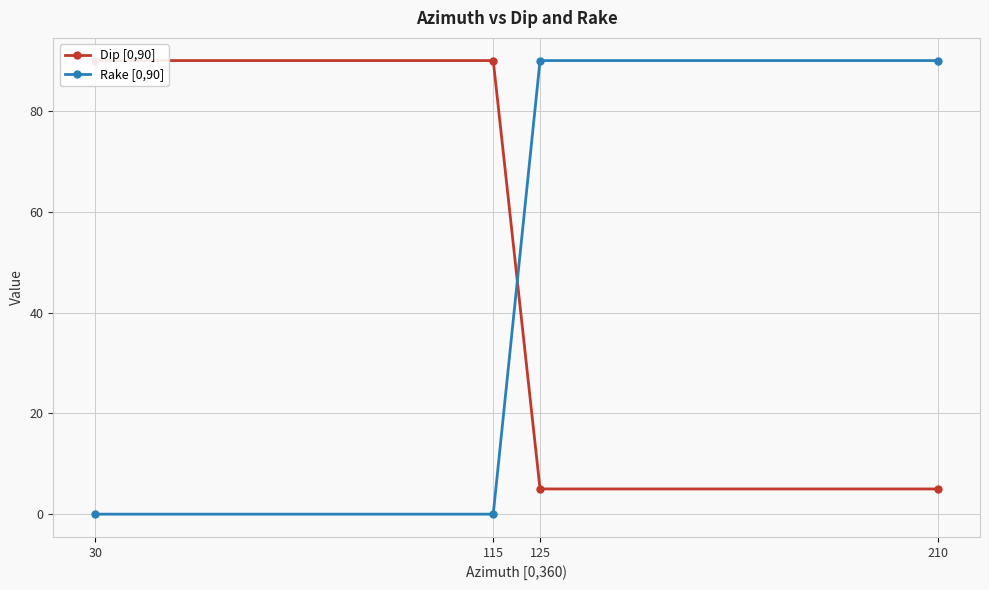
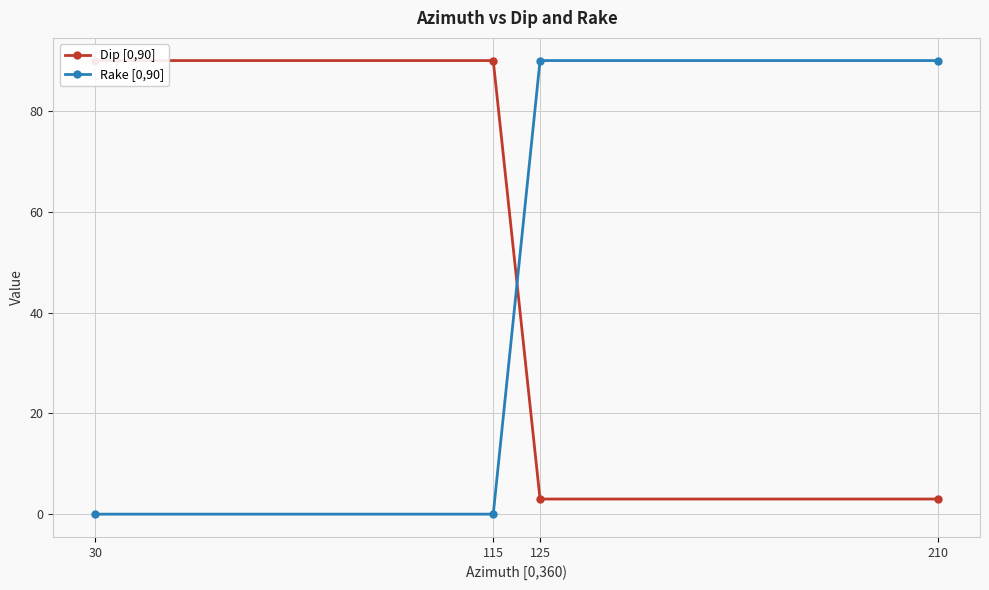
Dip [0,90], 125: 5 -> 3
Dip [0,90], 210: 5 -> 3
